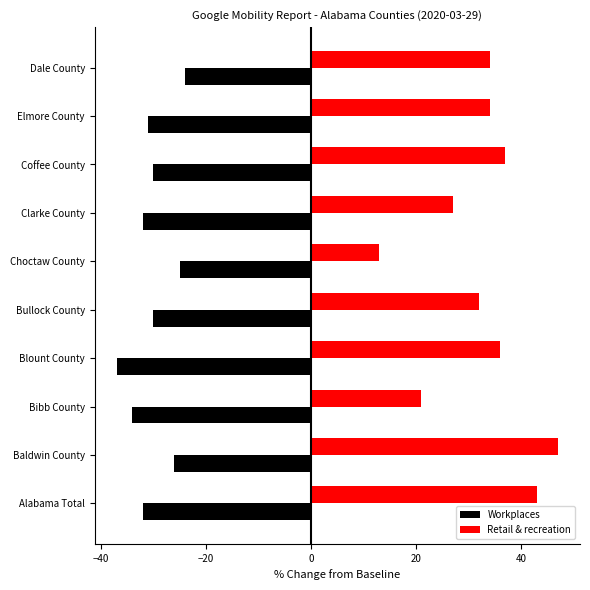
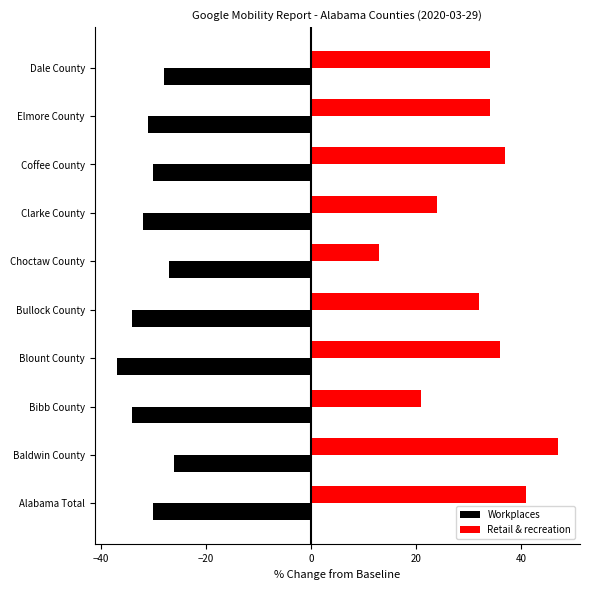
Workplaces, Dale County: -24 -> -28
Retail & recreation, Clarke County: 27 -> 24
Workplaces, Choctaw County: -25 -> -27
Workplaces, Bullock County: -30 -> -34
Retail & recreation, Alabama Total: 43 -> 41
Workplaces, Alabama Total: -32 -> -30
